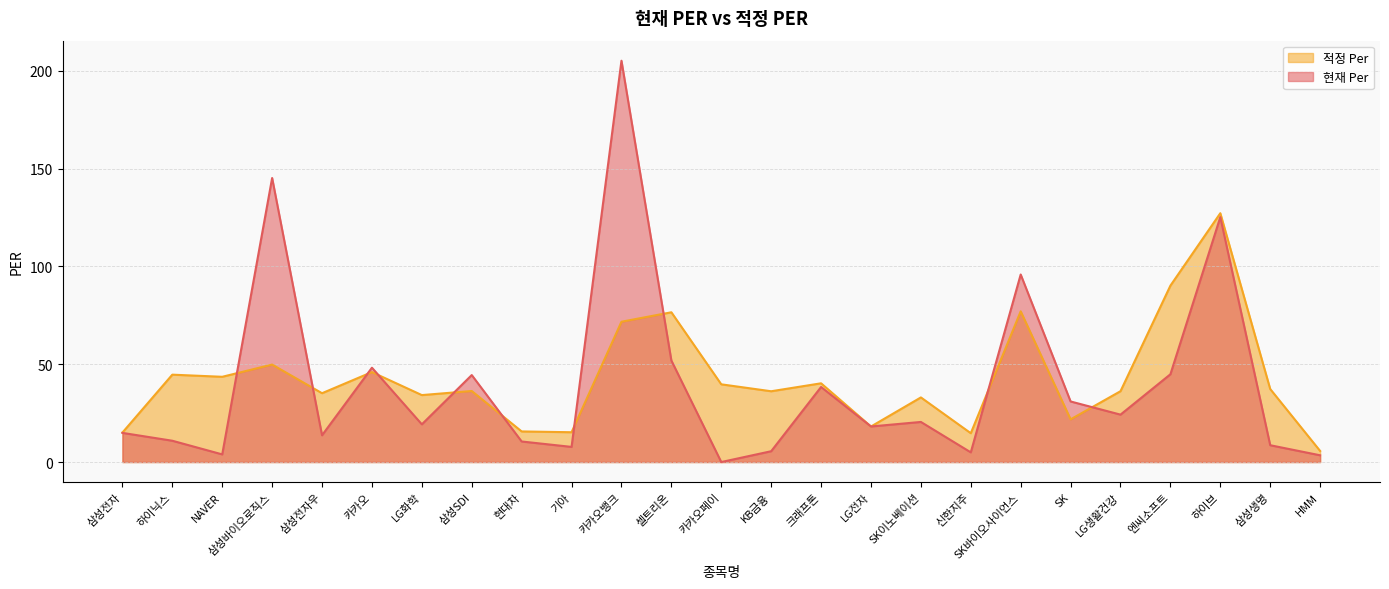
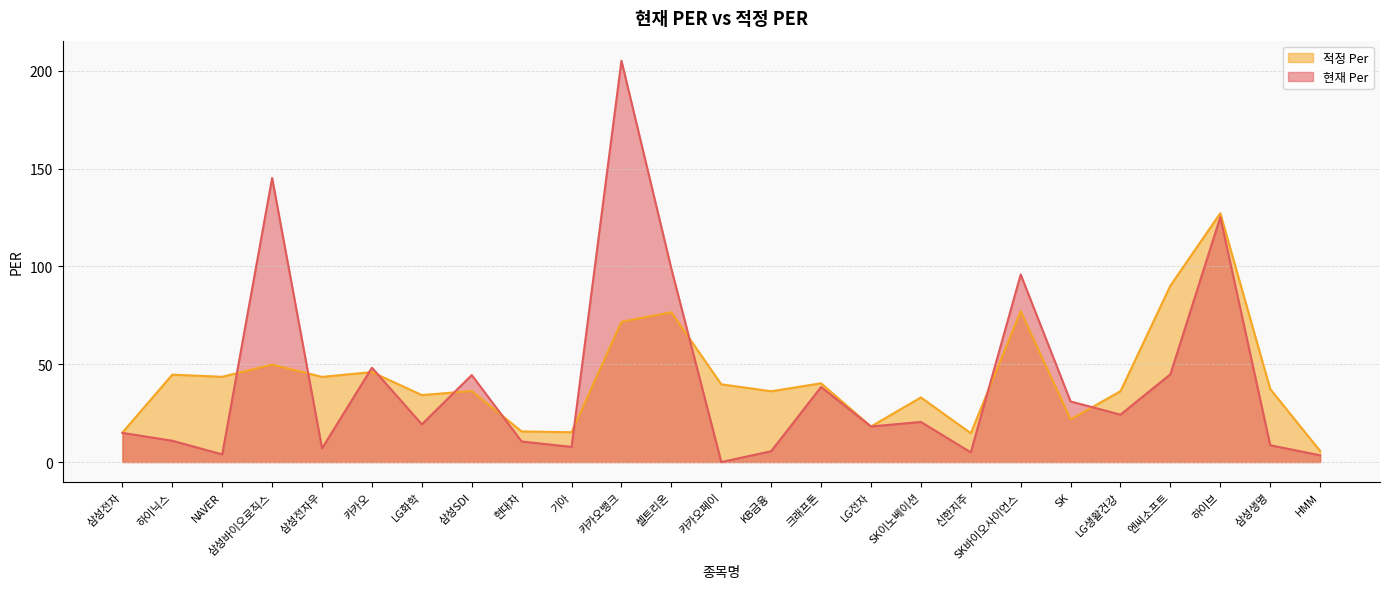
적정 Per, 삼성전자우: 35 -> 44
현재 Per, 삼성전자우: 14 -> 7
현재 Per, 셀트리온: 52 -> 99
